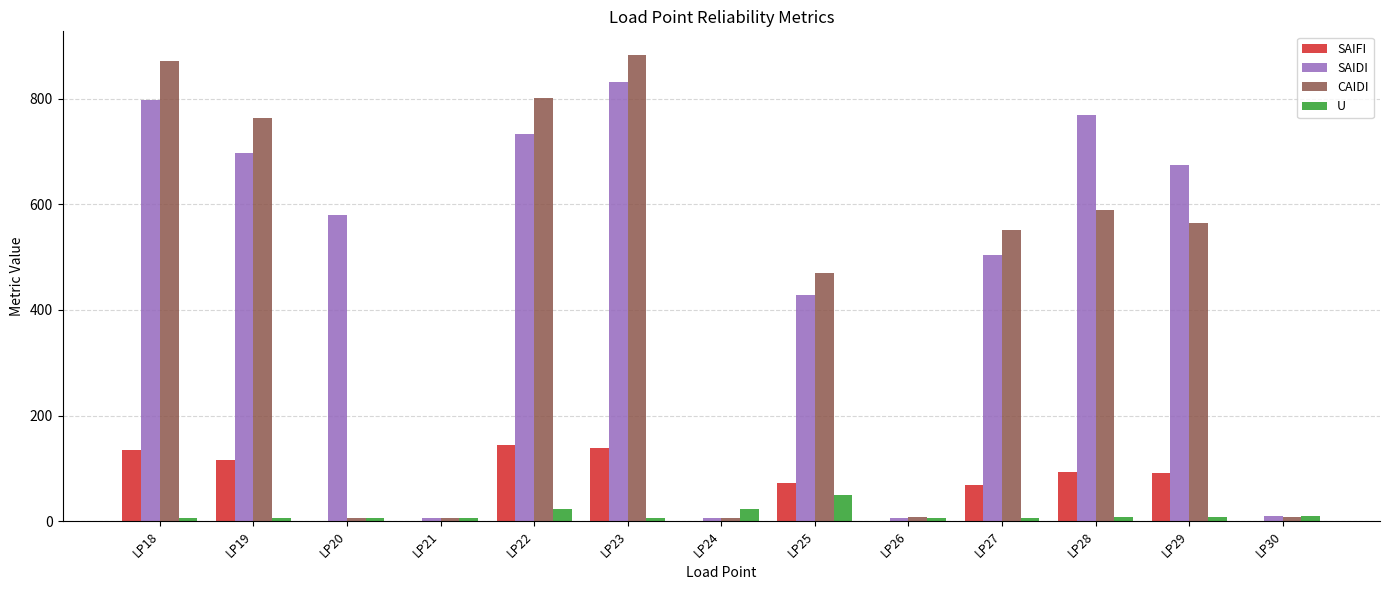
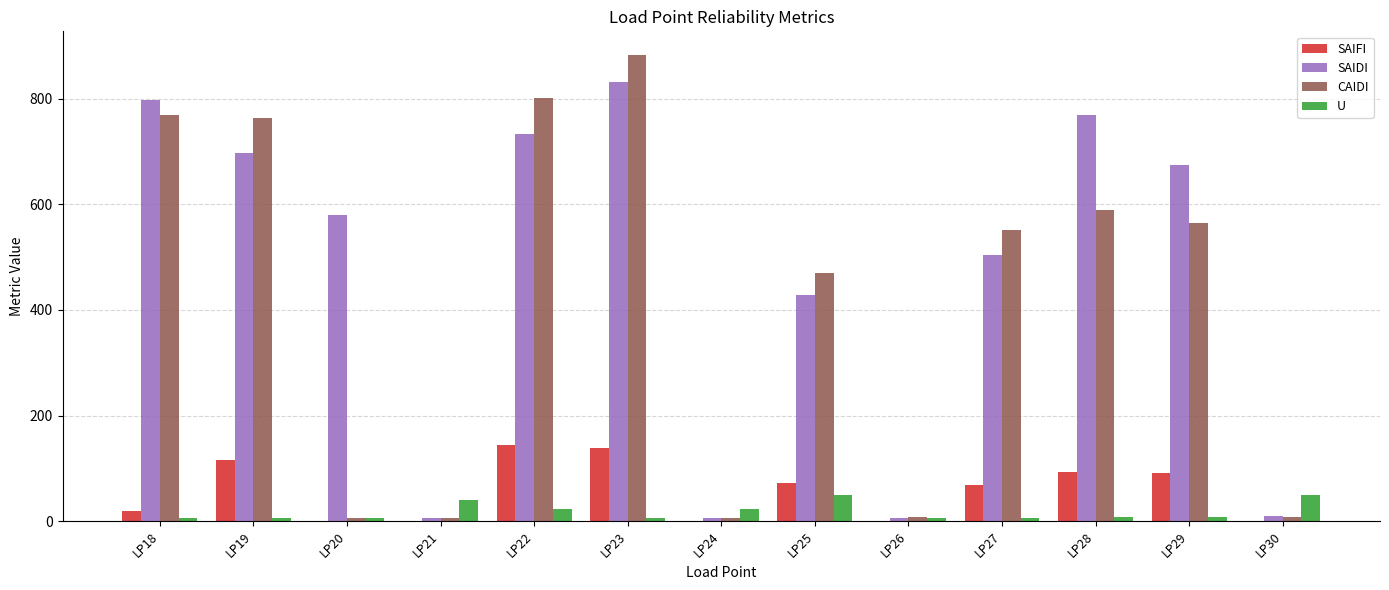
SAIFI, LP18: 130 -> 20
CAIDI, LP18: 870 -> 770
U, LP21: 10 -> 40
U, LP30: 10 -> 50
